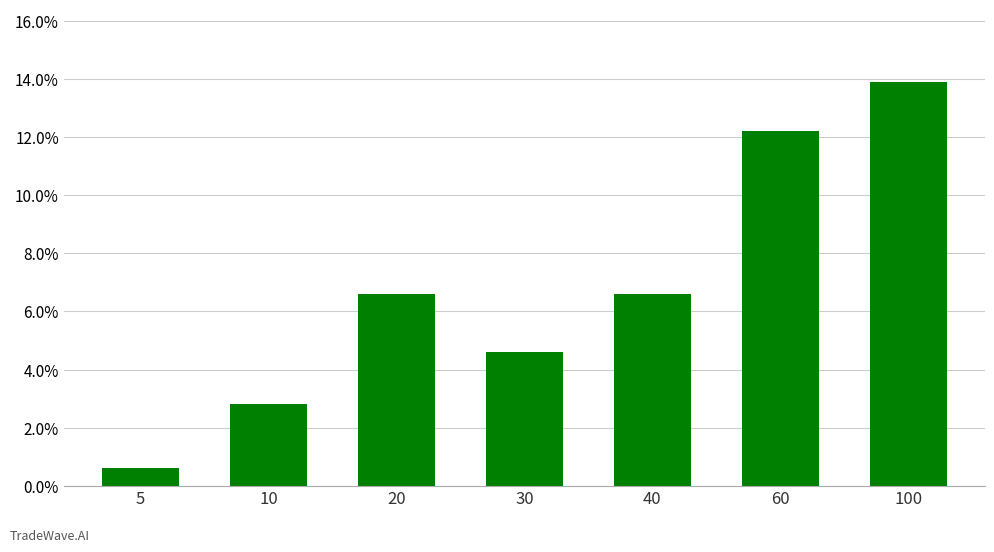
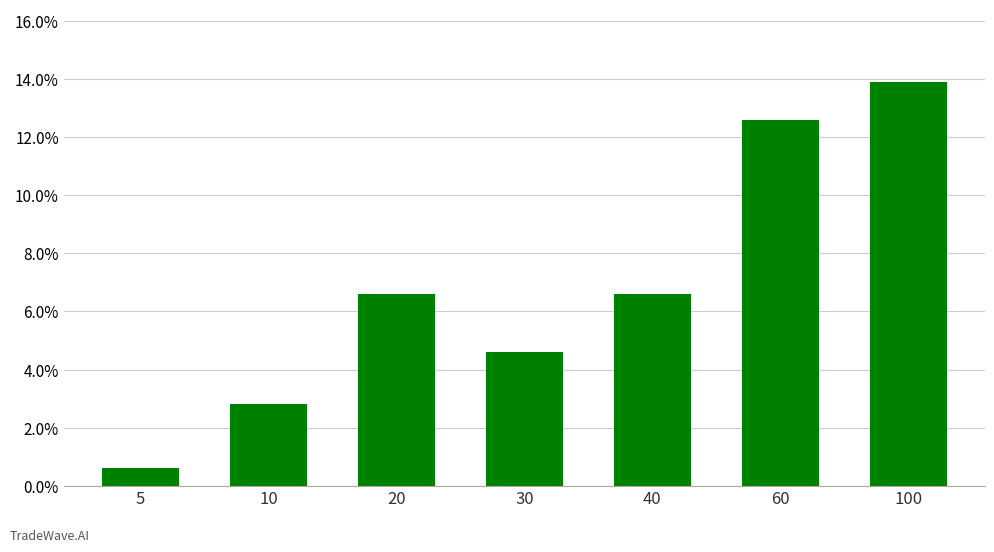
60: 12.2% -> 12.6%
